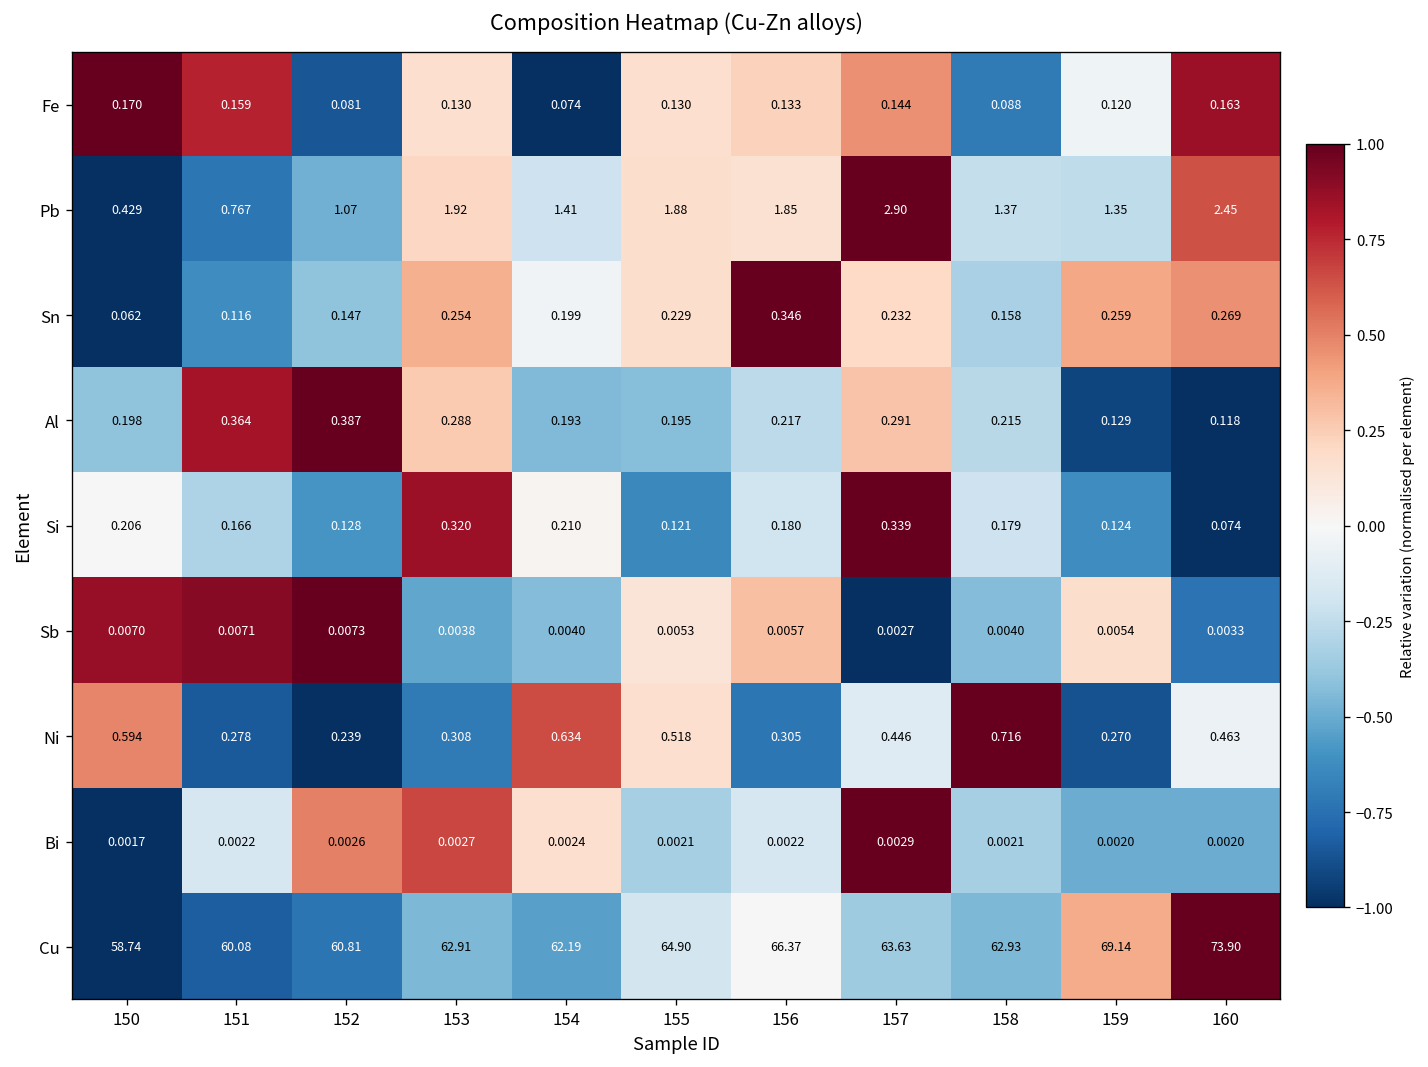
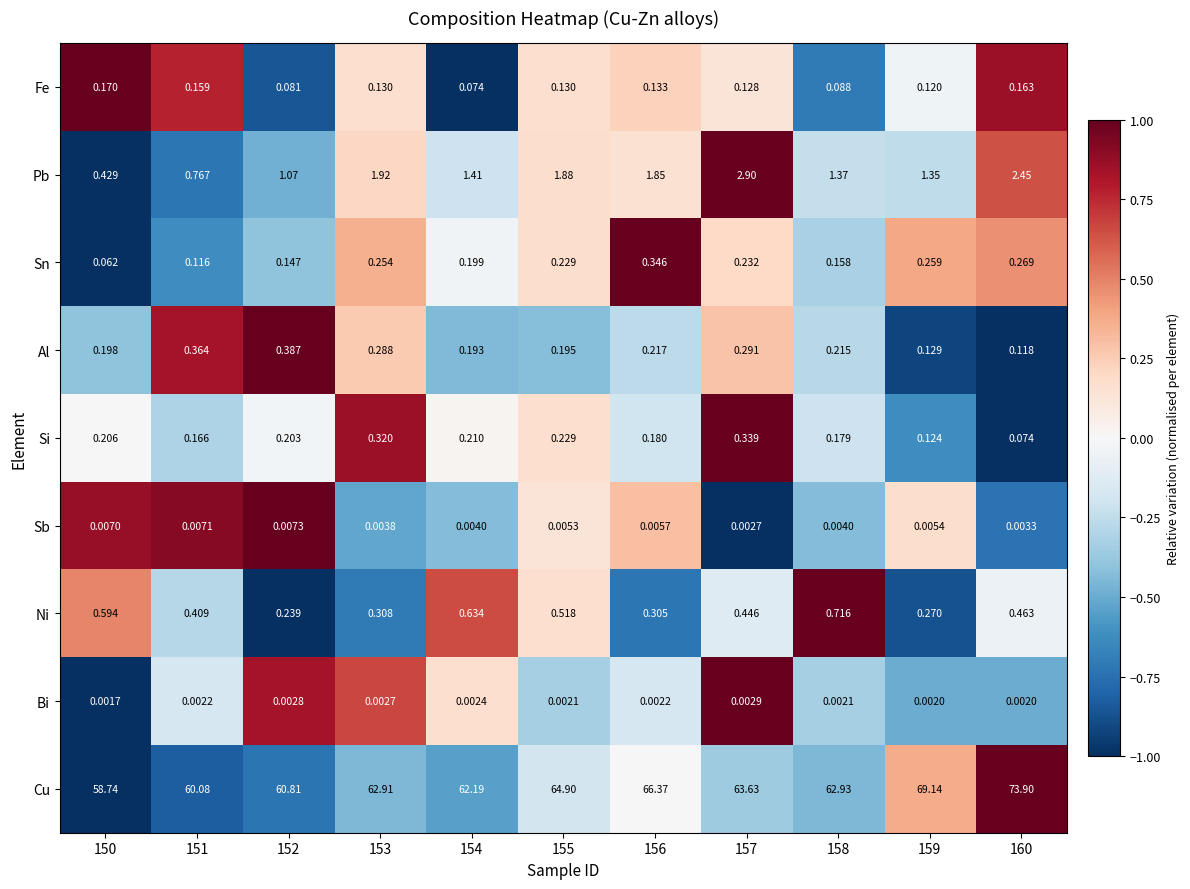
Fe, 157: 0.144 -> 0.128
Si, 152: 0.128 -> 0.203
Si, 155: 0.121 -> 0.229
Ni, 151: 0.278 -> 0.409
Bi, 152: 0.0026 -> 0.0028
